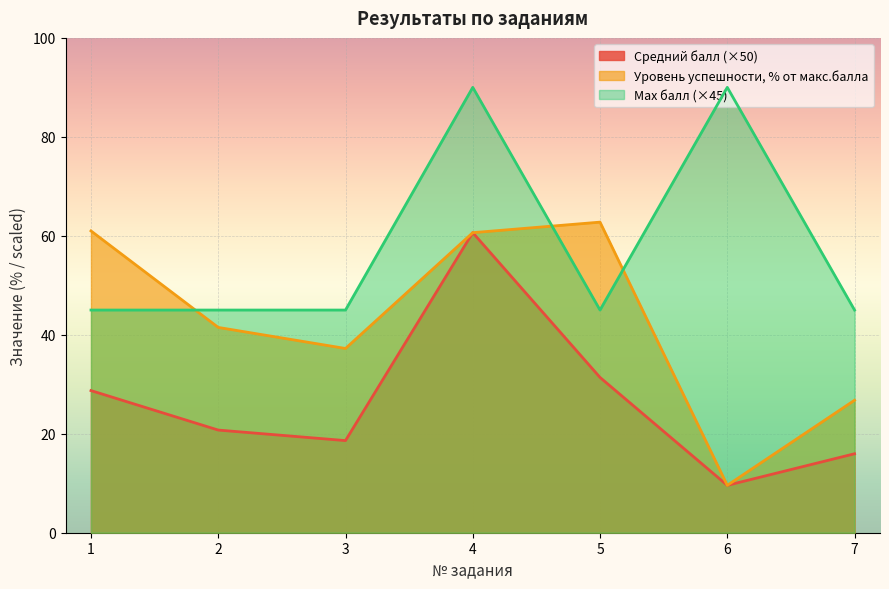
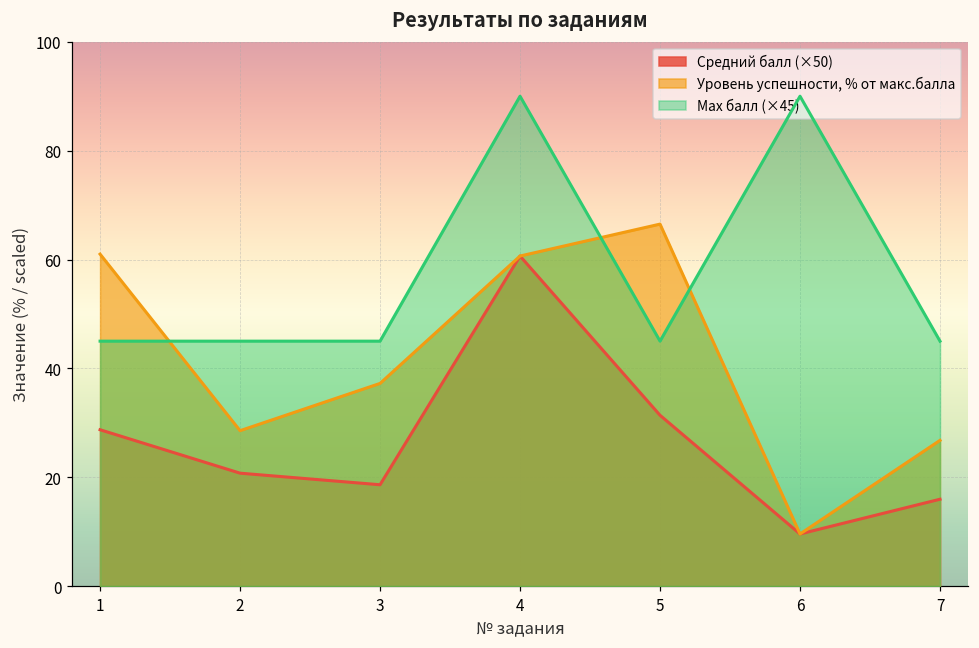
Уровень успешности, % от макс.балла, 2: 41 -> 29
Уровень успешности, % от макс.балла, 5: 63 -> 67
